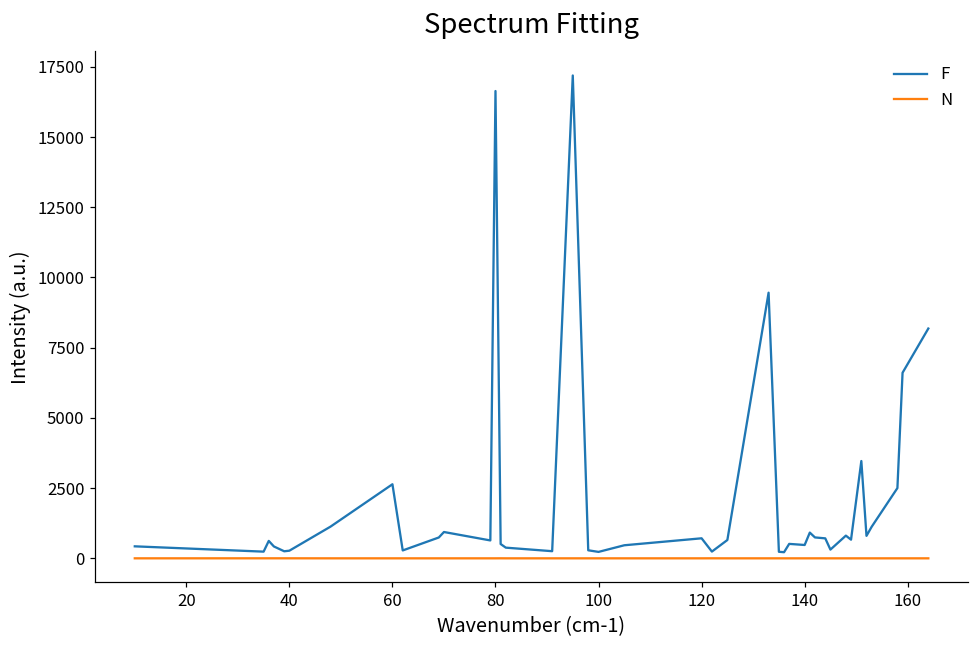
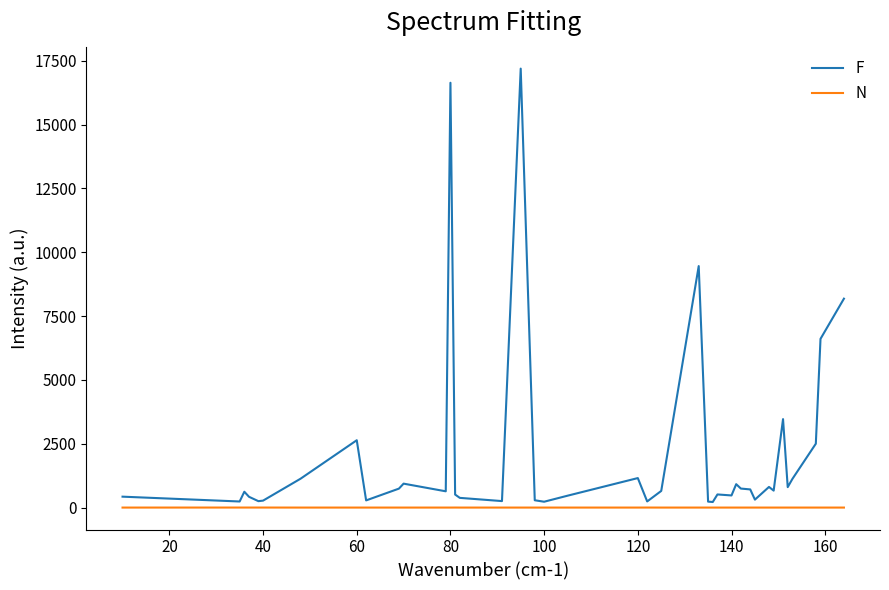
F, 120: 700 -> 1200
